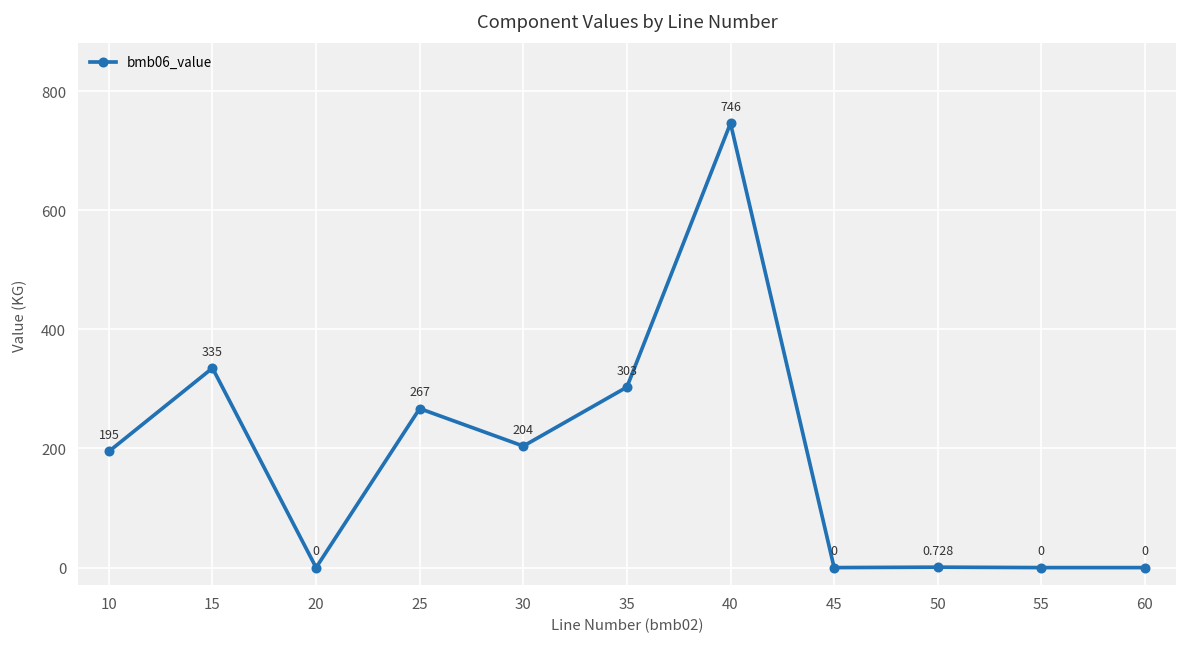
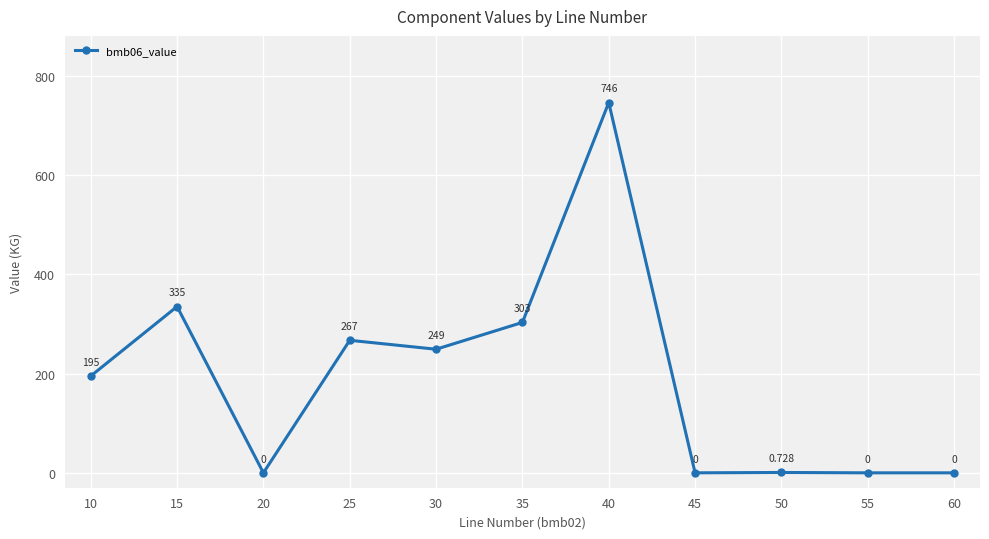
30: 204 -> 249
